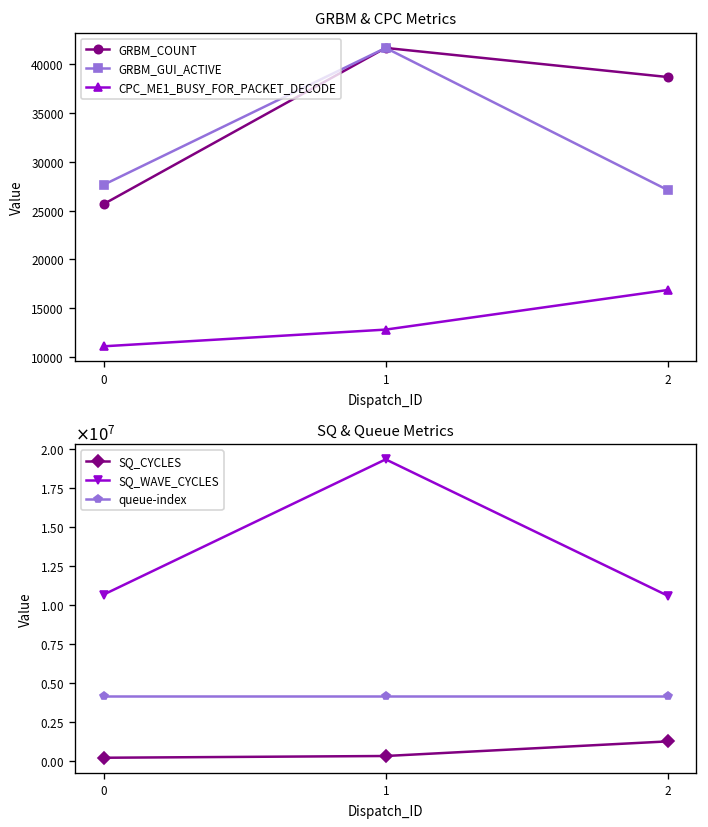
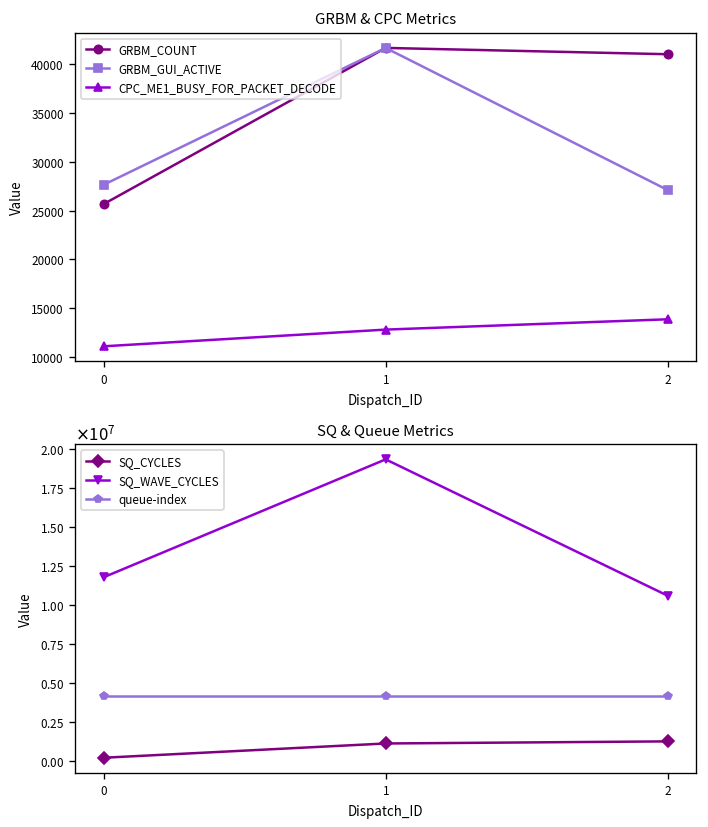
GRBM & CPC Metrics, GRBM_COUNT, 2: 39000 -> 41000
GRBM & CPC Metrics, CPC_ME1_BUSY_FOR_PACKET_DECODE, 2: 17000 -> 14000
SQ & Queue Metrics, SQ_WAVE_CYCLES, 0: 10700000 -> 11800000
SQ & Queue Metrics, SQ_CYCLES, 1: 300000 -> 1100000
